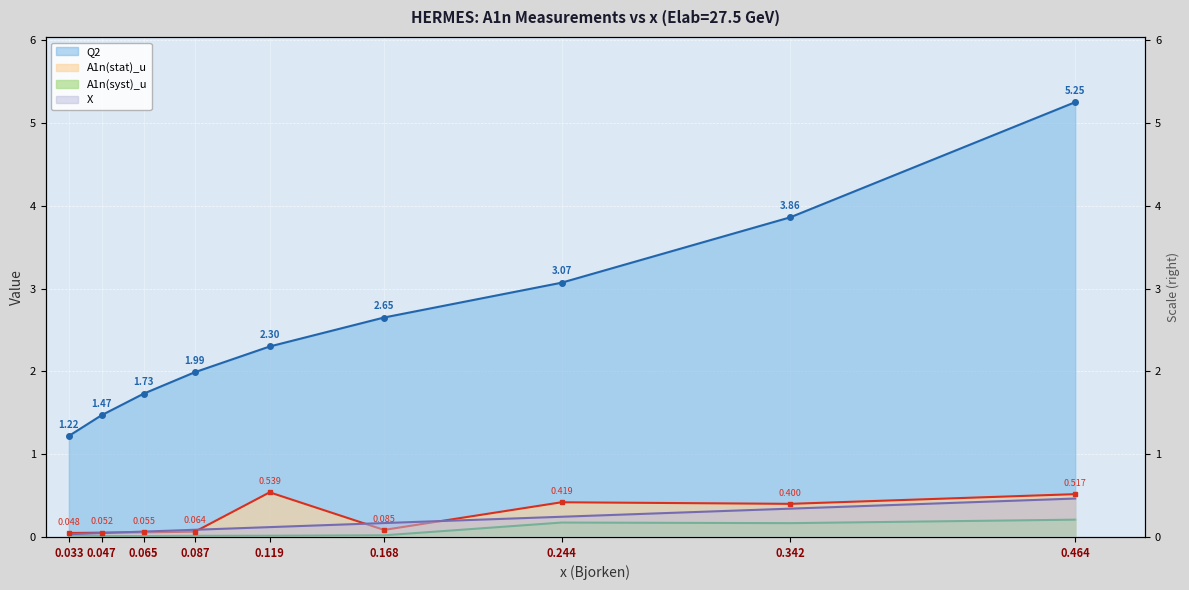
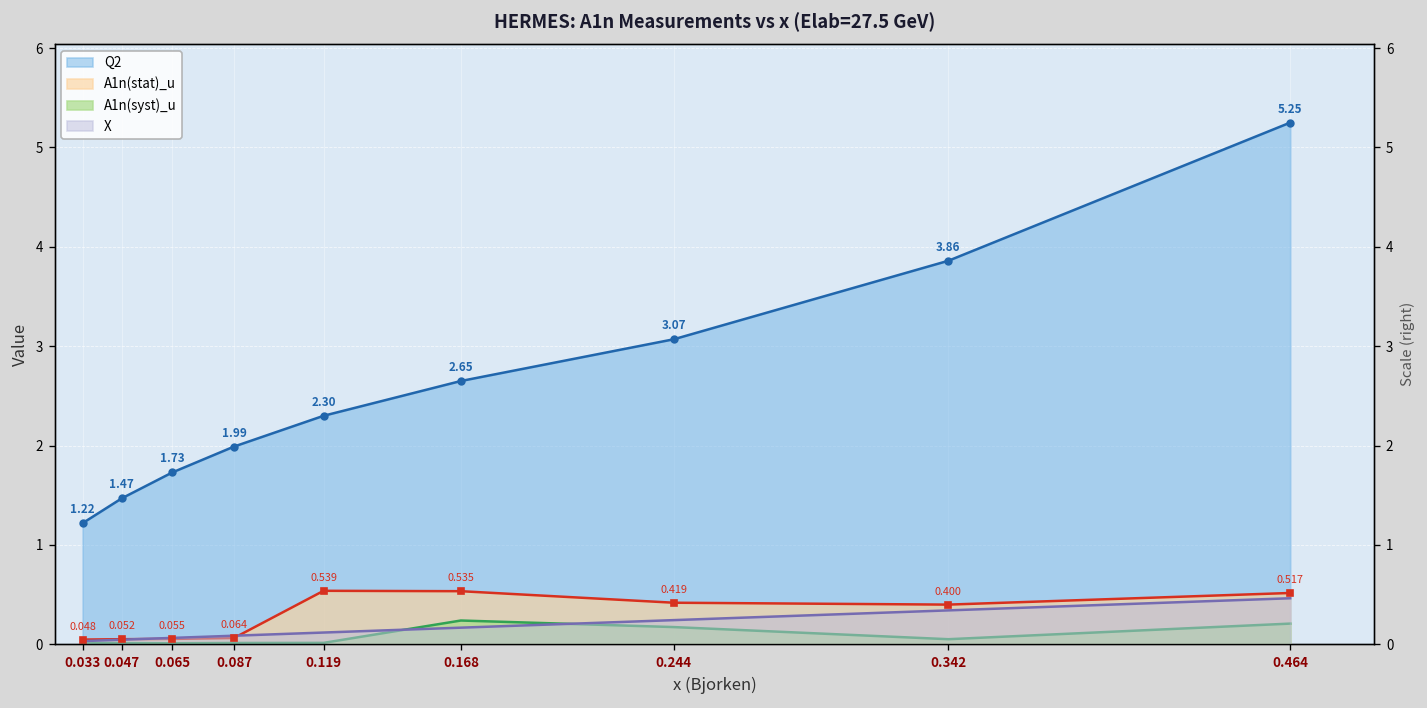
A1n(stat)_u, 0.168: 0.085 -> 0.535
A1n(syst)_u, 0.168: 0.0 -> 0.2
A1n(syst)_u, 0.342: 0.2 -> 0.1
